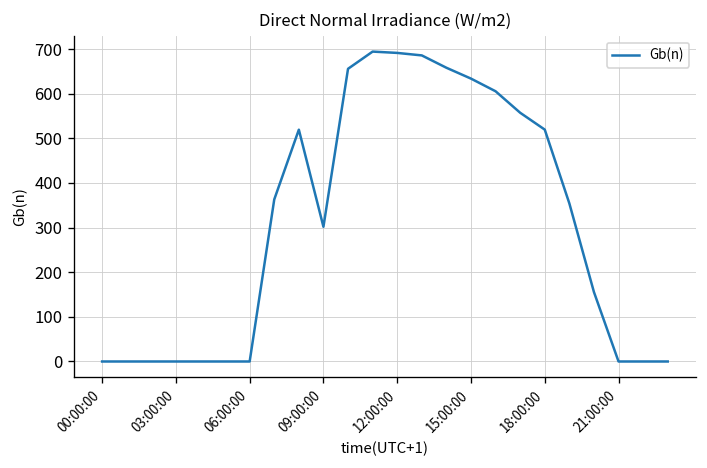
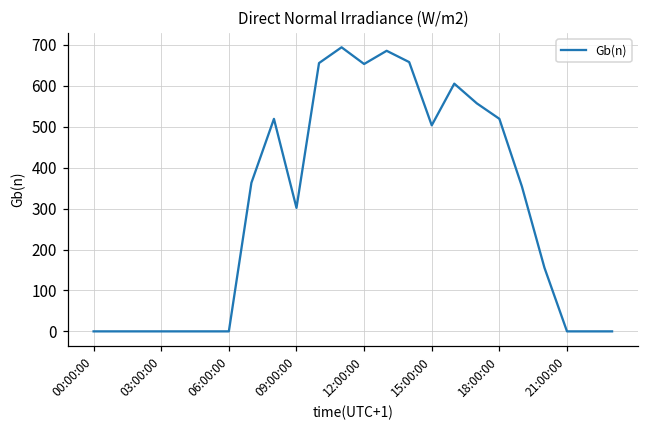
12:00:00: 690 -> 650
15:00:00: 630 -> 500
